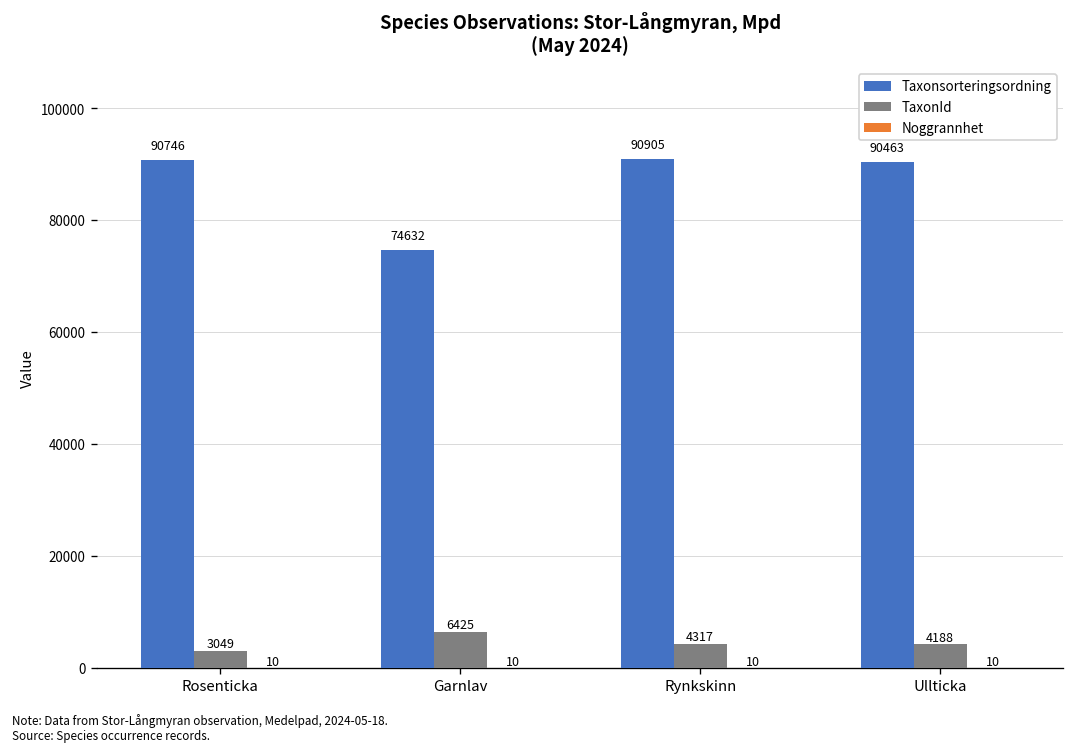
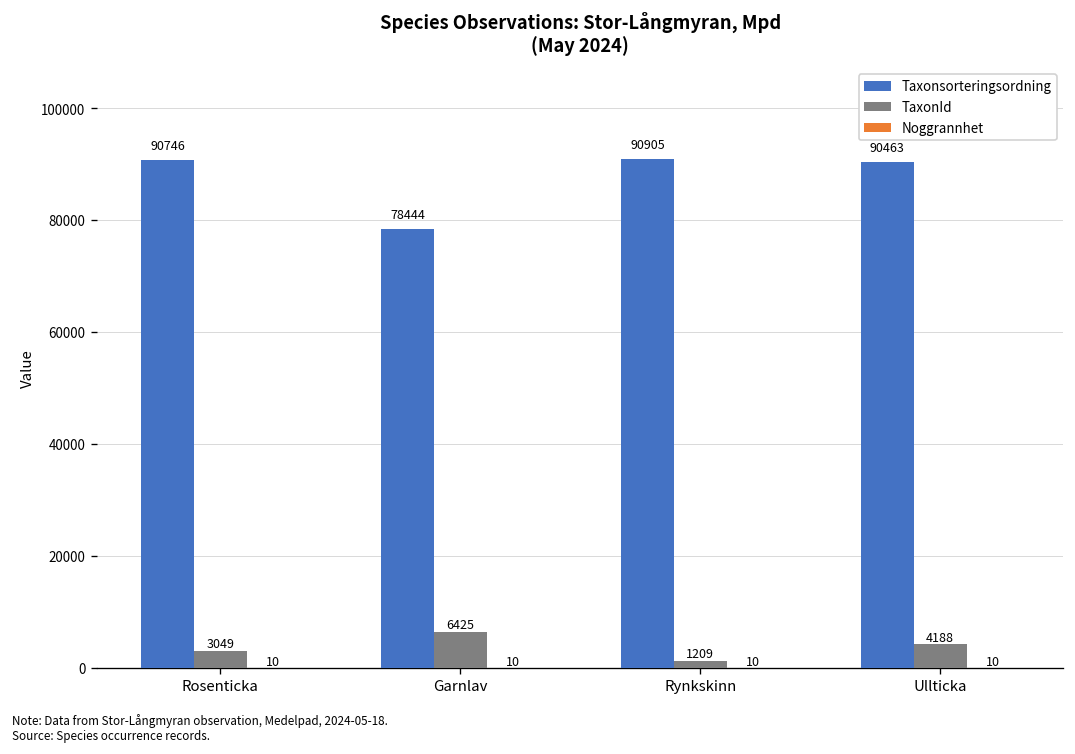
Taxonsorteringsordning, Garnlav: 74632 -> 78444
TaxonId, Rynkskinn: 4317 -> 1209
